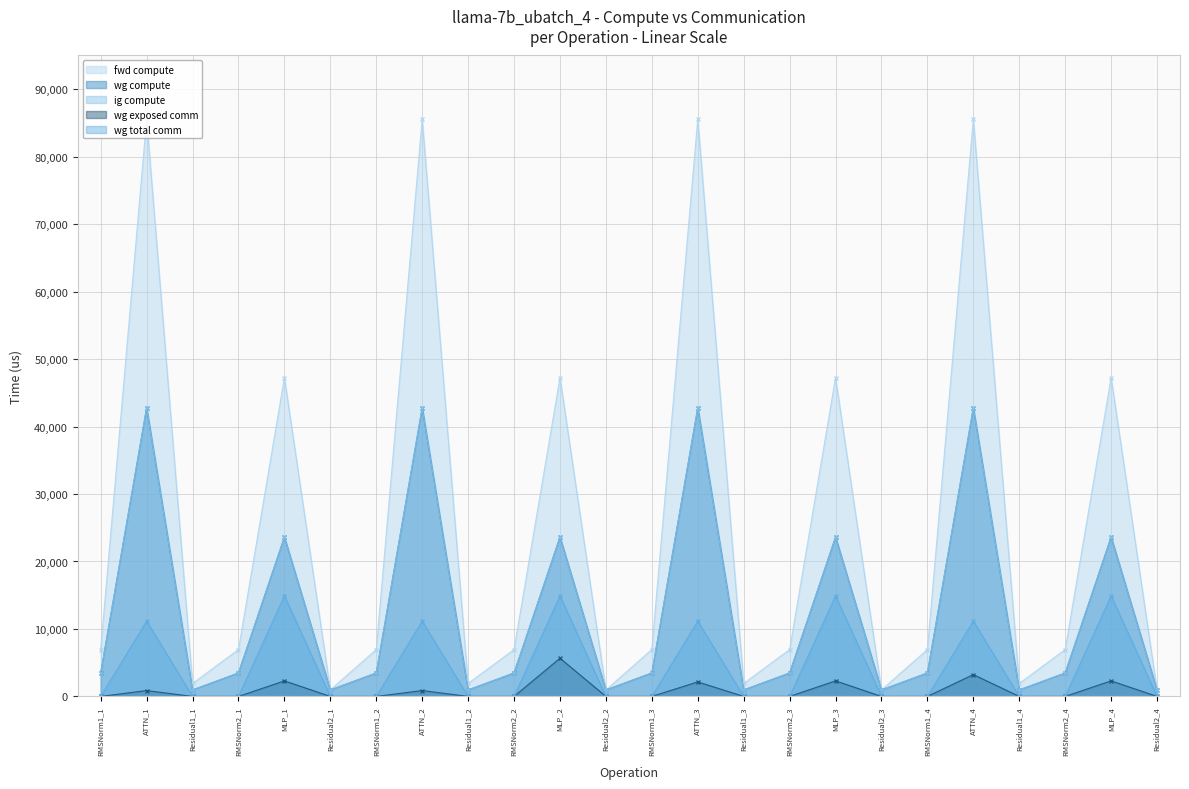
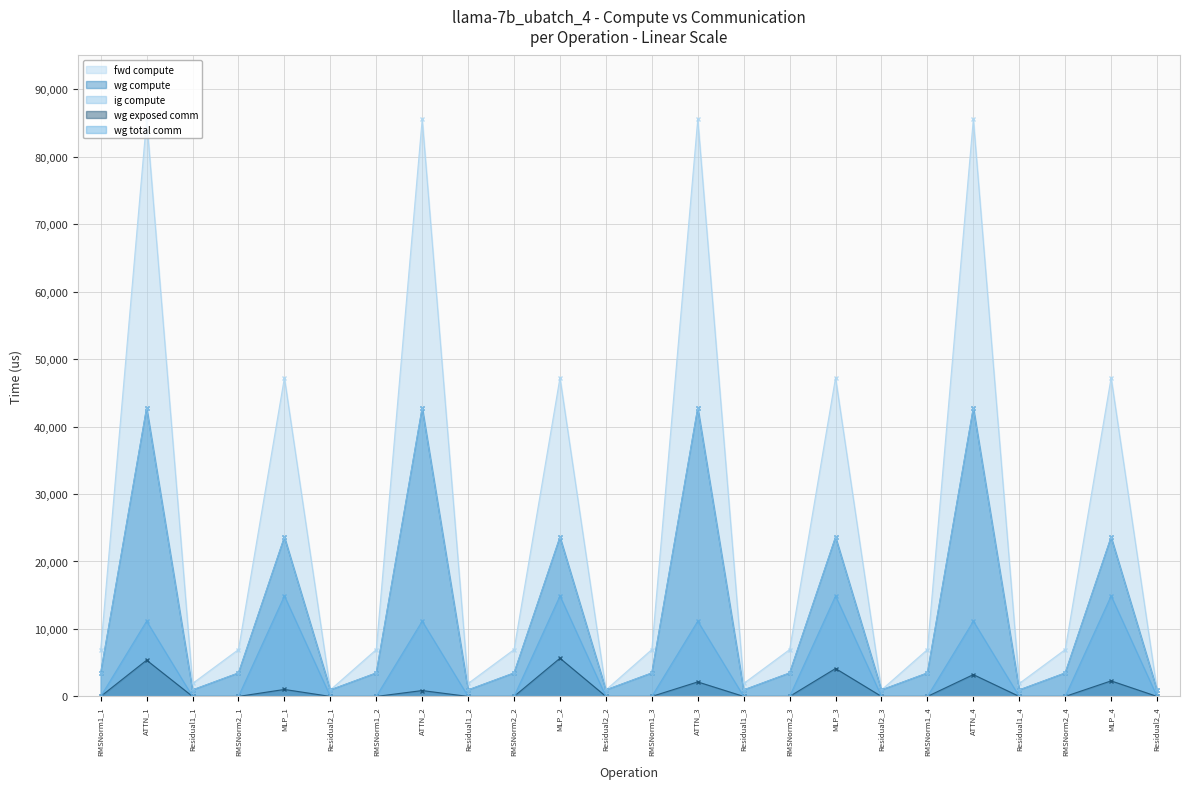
wg exposed comm, ATTN_1: 1,000 -> 5,000
wg exposed comm, MLP_1: 2,000 -> 1,000
wg exposed comm, MLP_3: 2,000 -> 4,000
